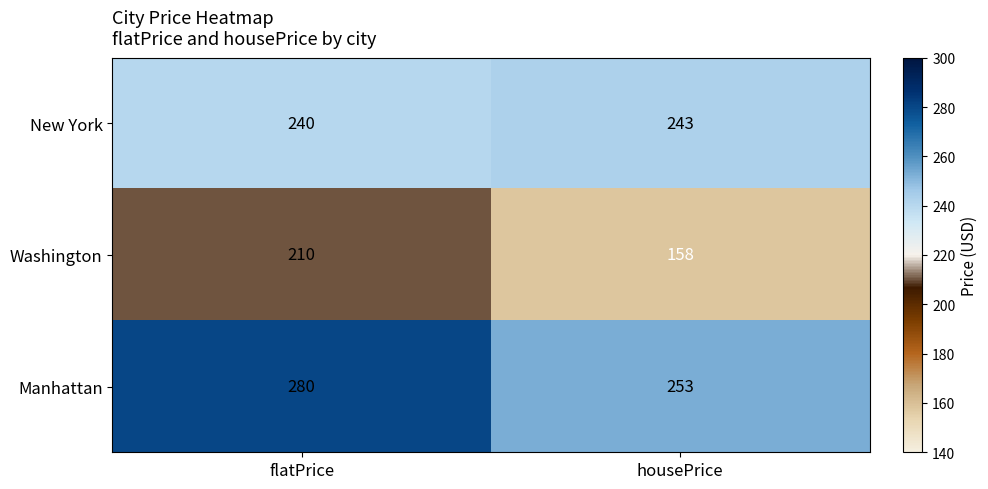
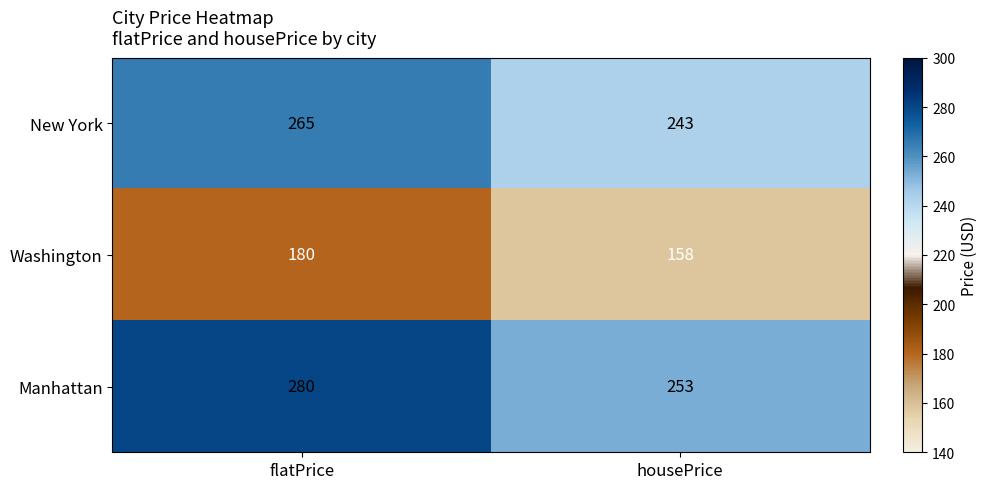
New York, flatPrice: 240 -> 265
Washington, flatPrice: 210 -> 180
